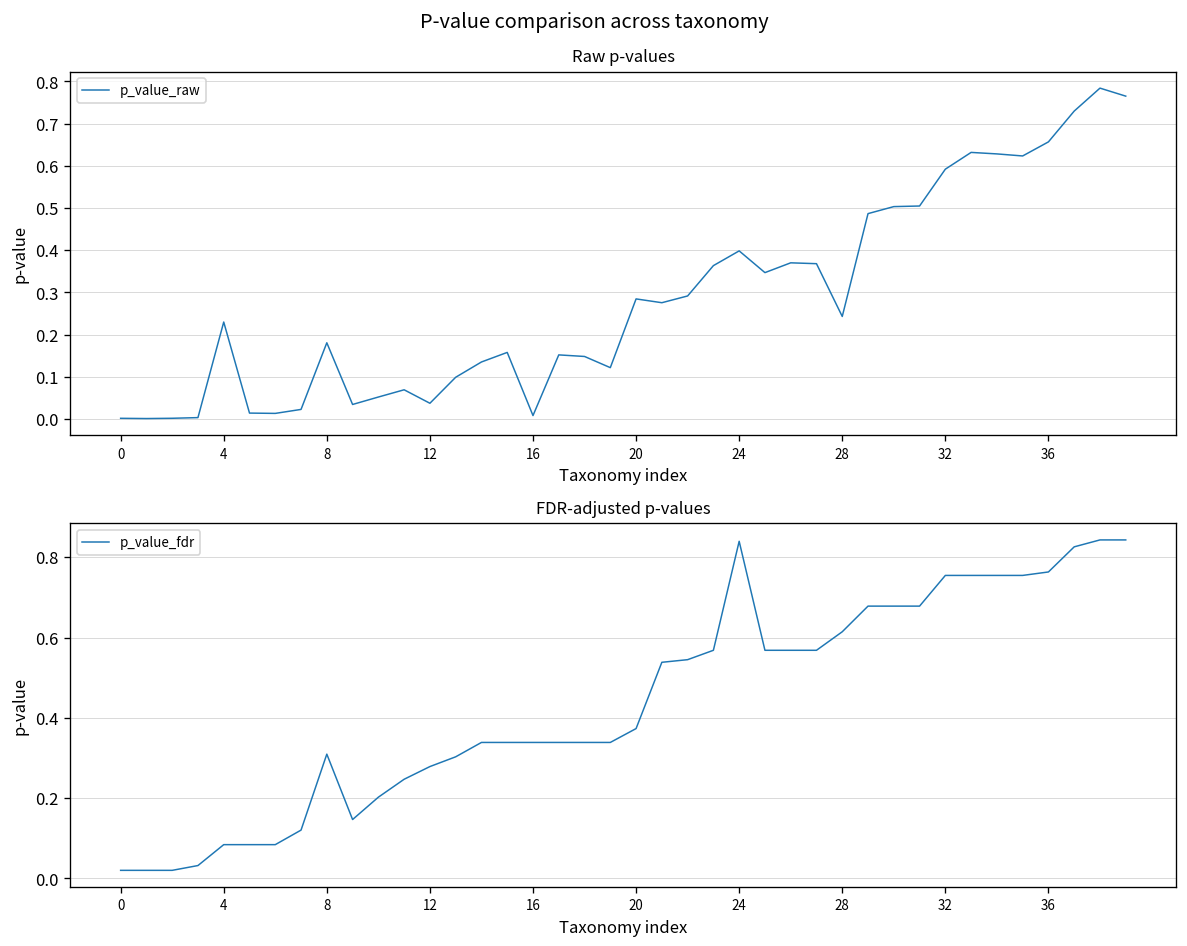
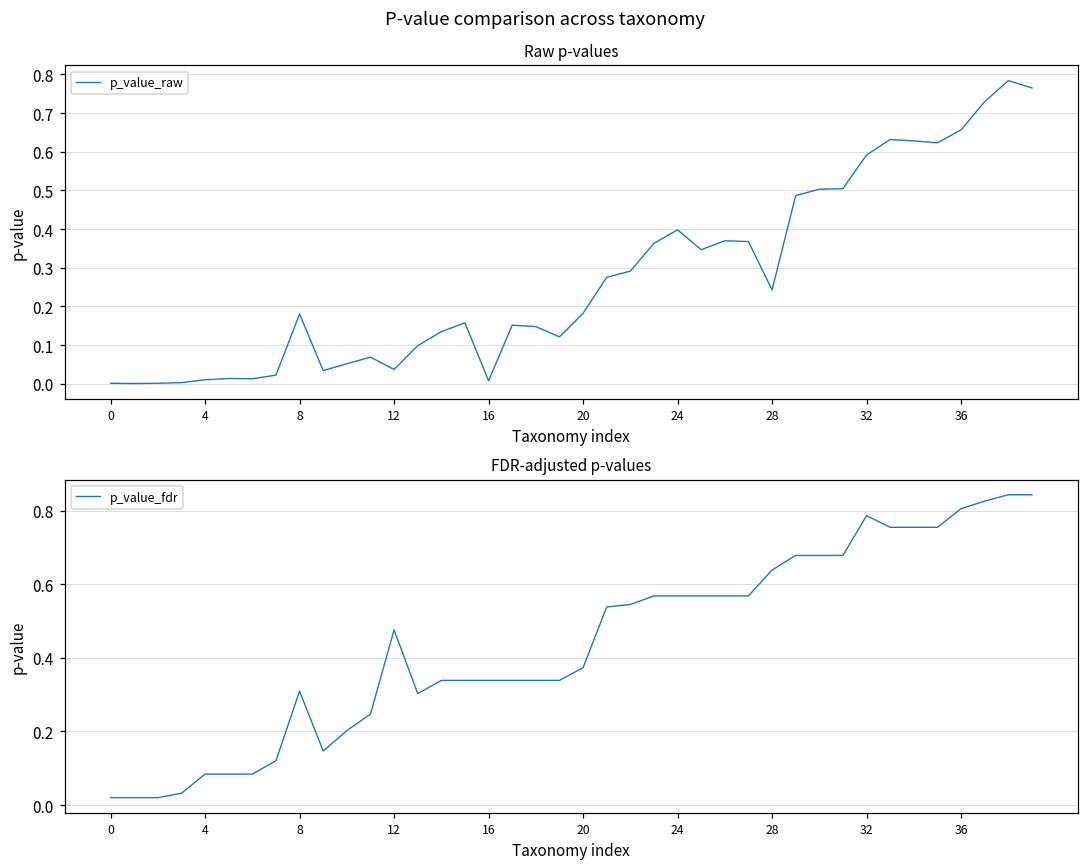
Raw p-values, 4: 0.23 -> 0.01
Raw p-values, 20: 0.28 -> 0.18
FDR-adjusted p-values, 12: 0.28 -> 0.48
FDR-adjusted p-values, 24: 0.84 -> 0.57
FDR-adjusted p-values, 28: 0.61 -> 0.64
FDR-adjusted p-values, 32: 0.75 -> 0.79
FDR-adjusted p-values, 36: 0.76 -> 0.81
